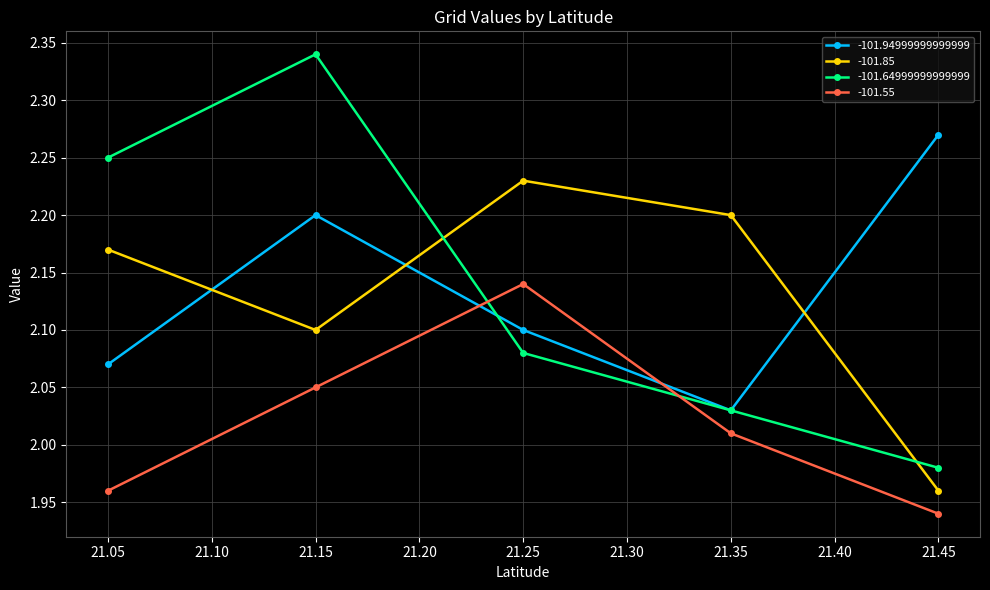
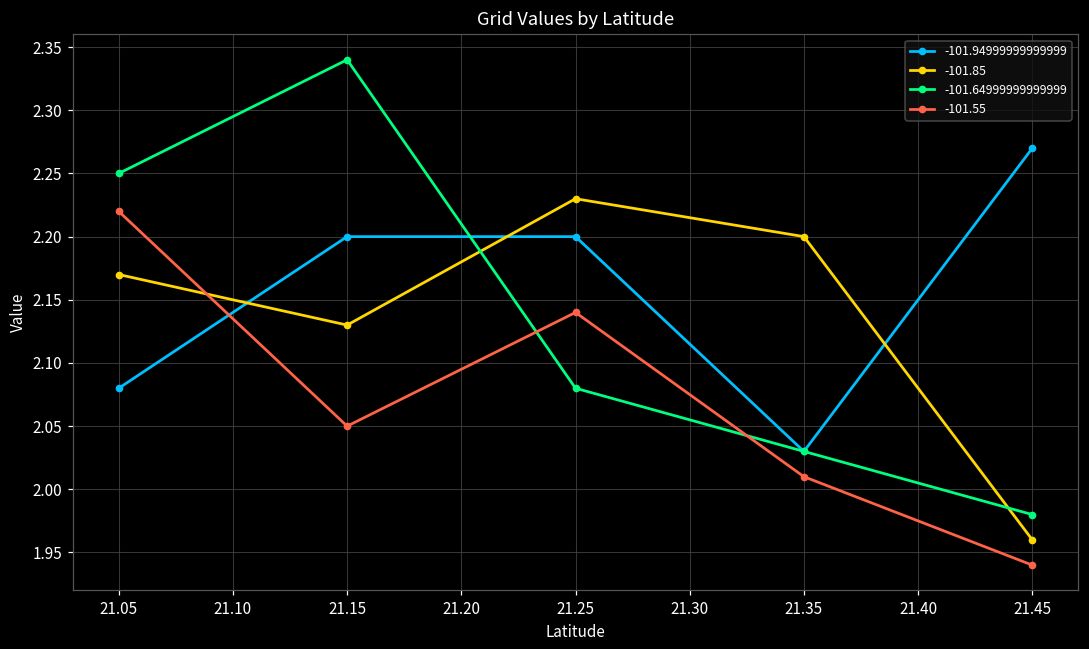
-101.94999999999999, 21.05: 2.07 -> 2.08
-101.55, 21.05: 1.96 -> 2.22
-101.85, 21.15: 2.10 -> 2.13
-101.94999999999999, 21.25: 2.1 -> 2.2
